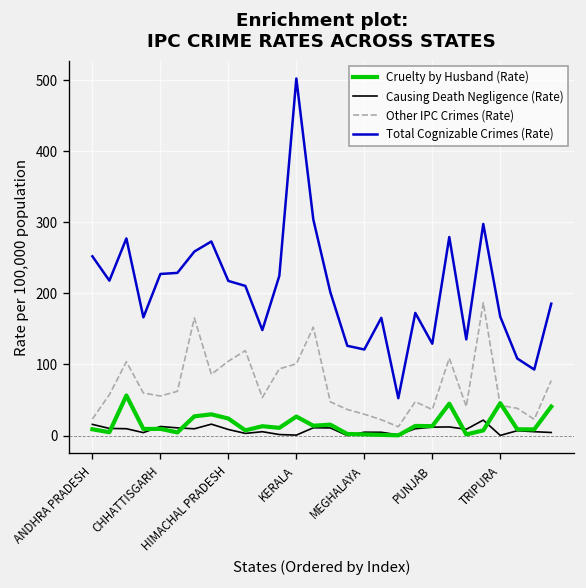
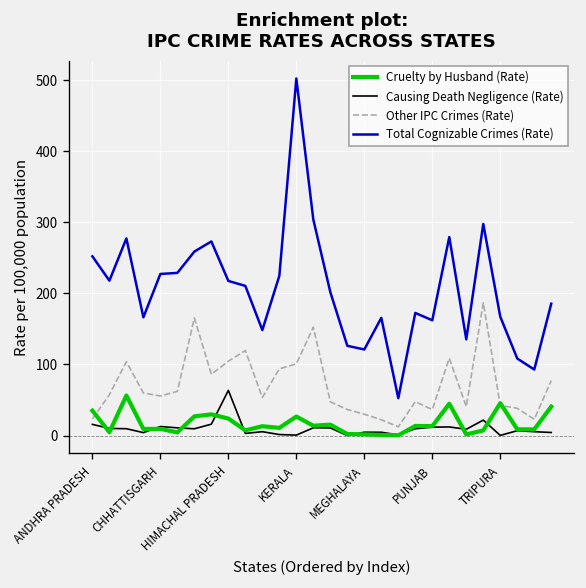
Cruelty by Husband (Rate), ANDHRA PRADESH: 10 -> 40
Causing Death Negligence (Rate), HIMACHAL PRADESH: 10 -> 60
Total Cognizable Crimes (Rate), PUNJAB: 130 -> 160
